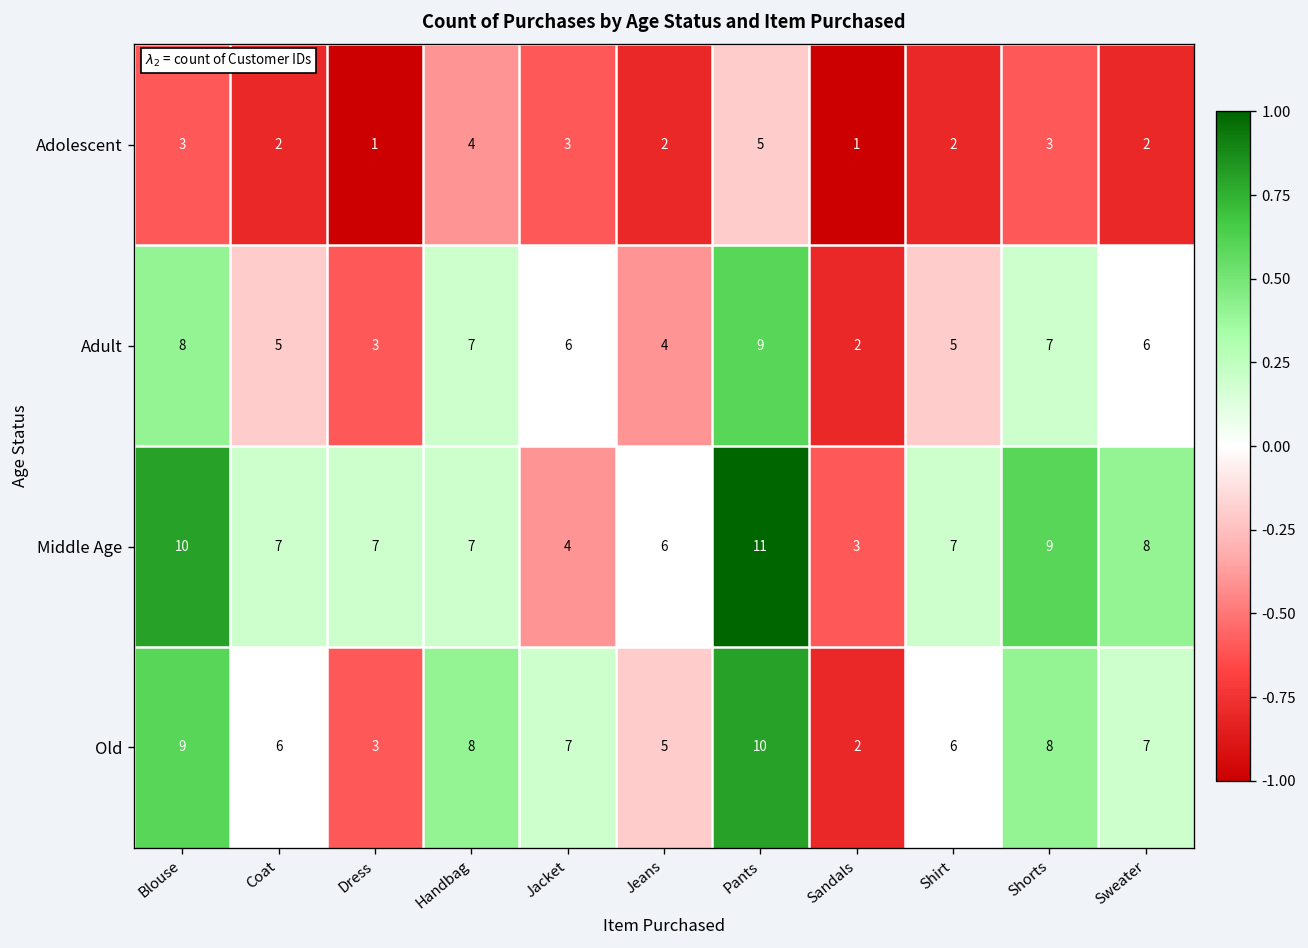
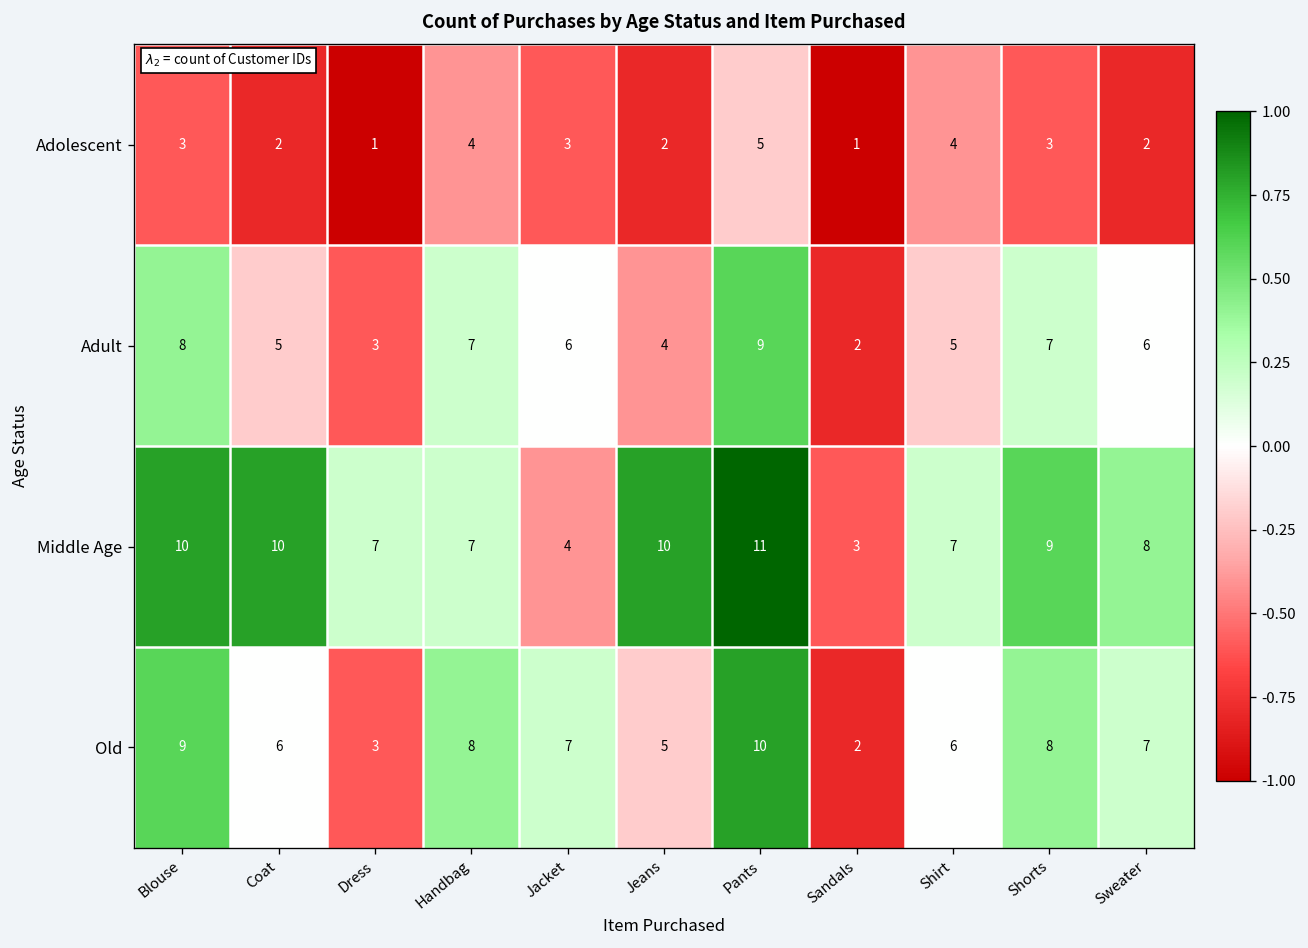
Adolescent, Shirt: 2 -> 4
Middle Age, Coat: 7 -> 10
Middle Age, Jeans: 6 -> 10
